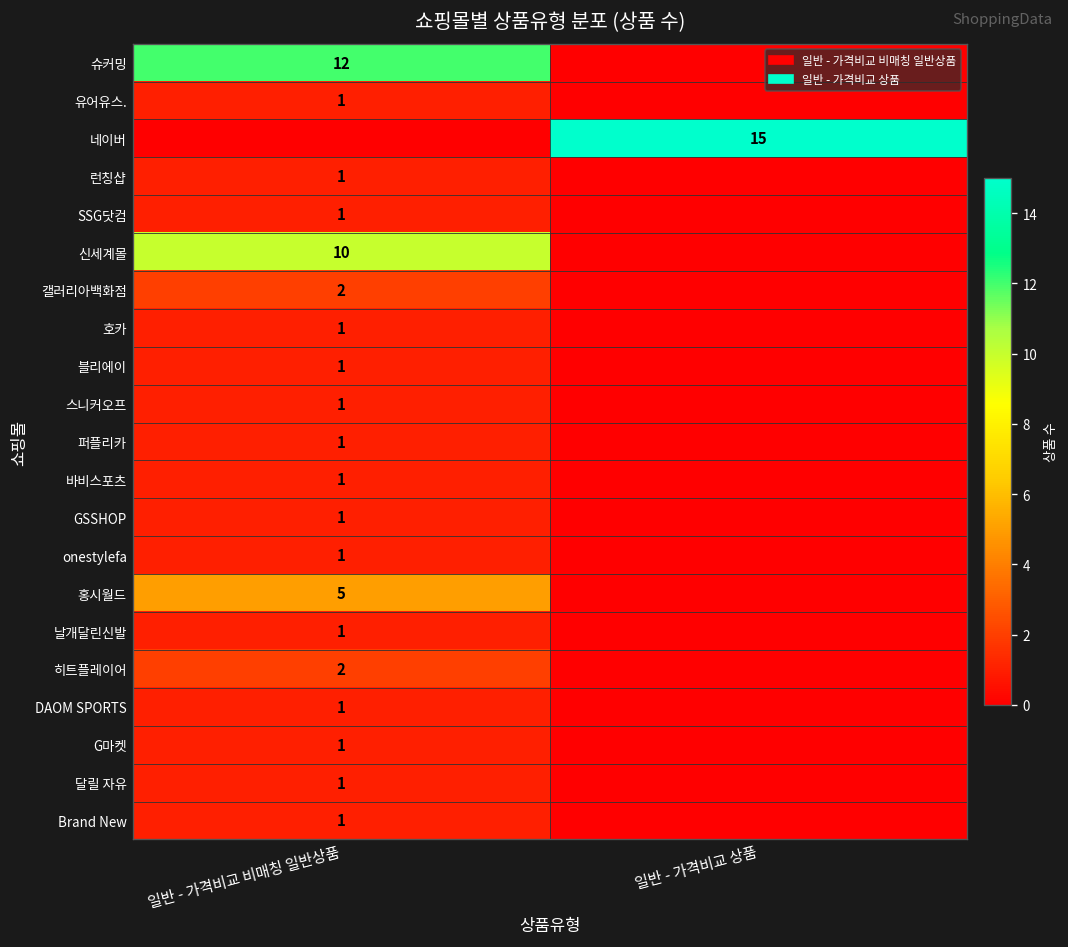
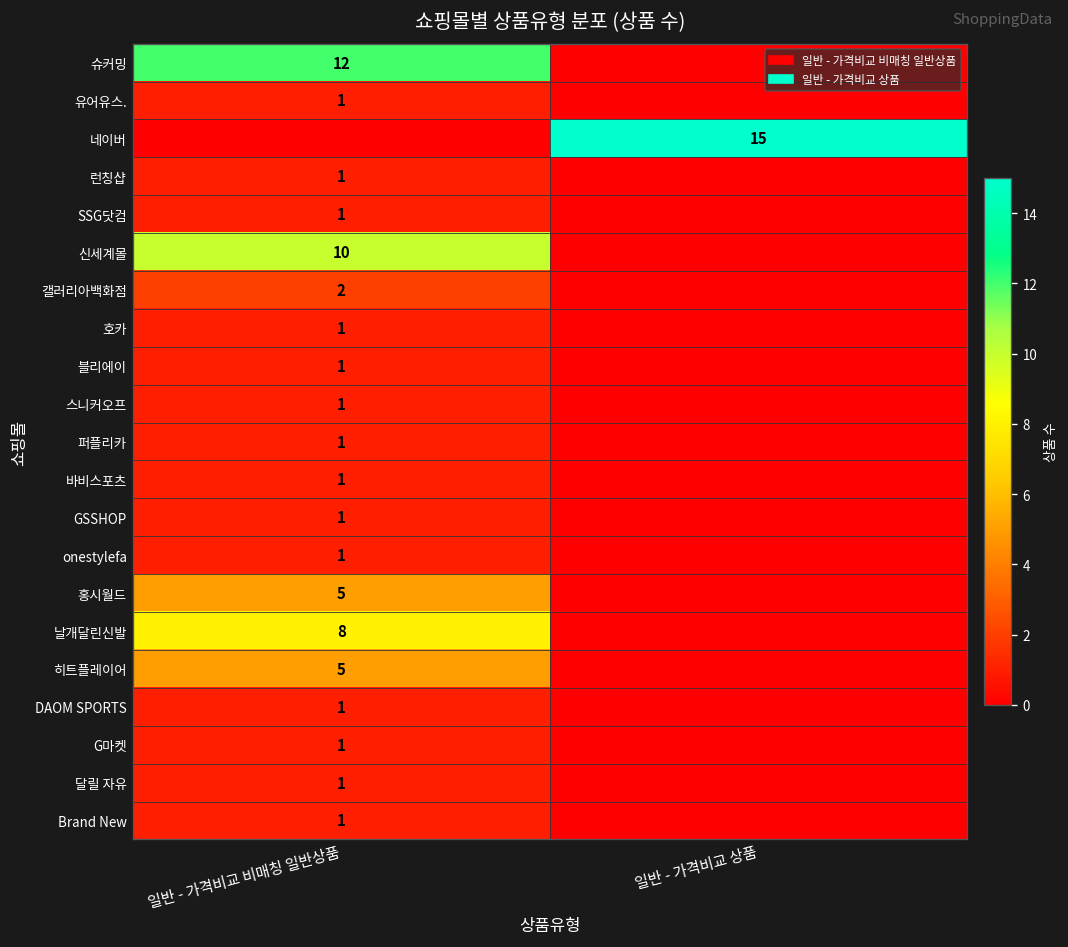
날개달린신발, 일반 - 가격비교 비매칭 일반상품: 1 -> 8
히트플레이어, 일반 - 가격비교 비매칭 일반상품: 2 -> 5
